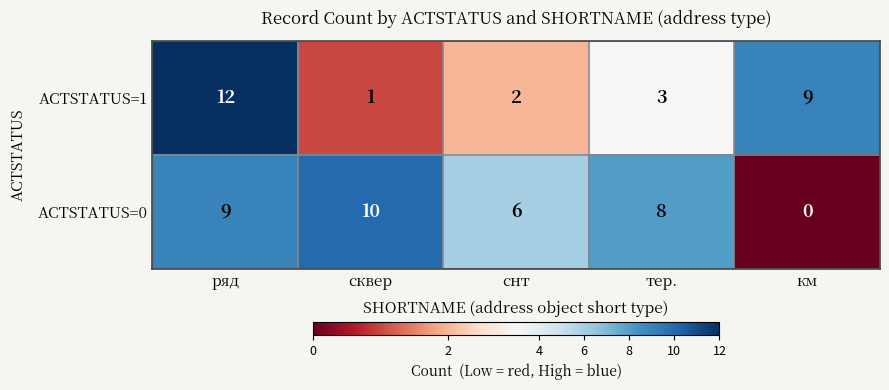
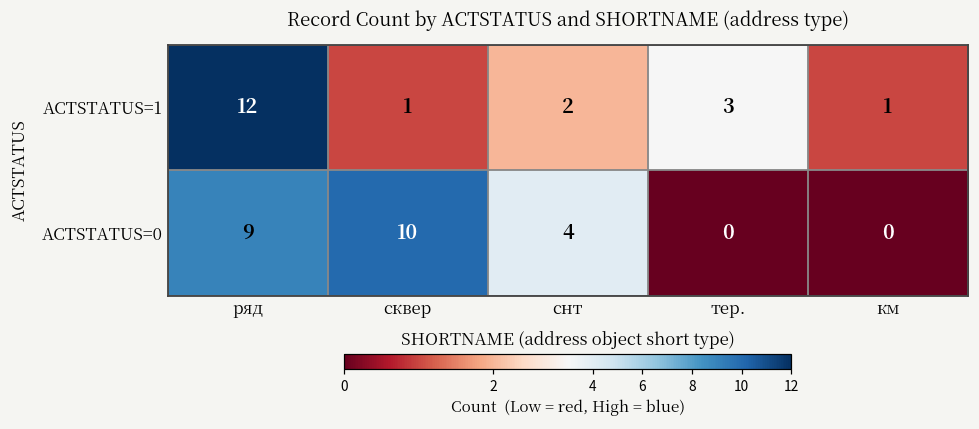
ACTSTATUS=1, км: 9 -> 1
ACTSTATUS=0, снт: 6 -> 4
ACTSTATUS=0, тер.: 8 -> 0
